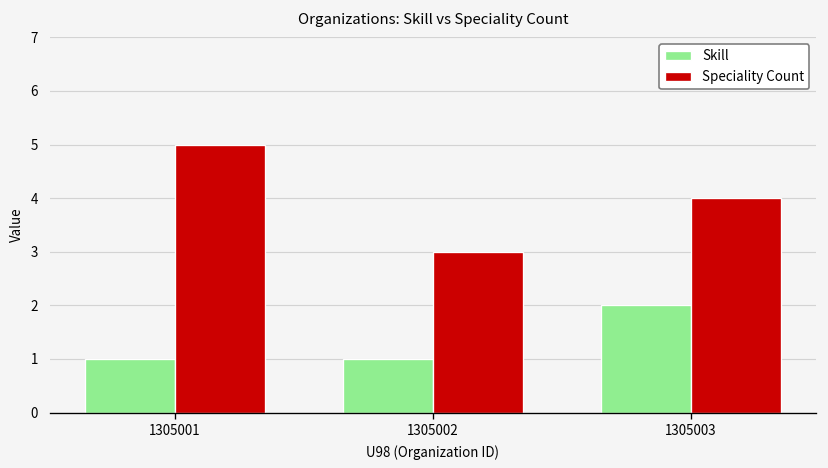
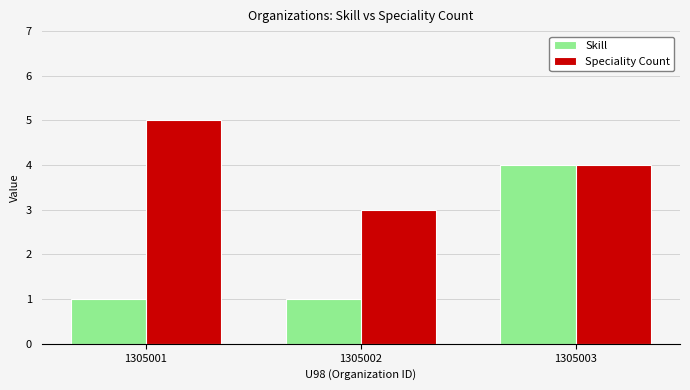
Skill, 1305003: 2 -> 4
